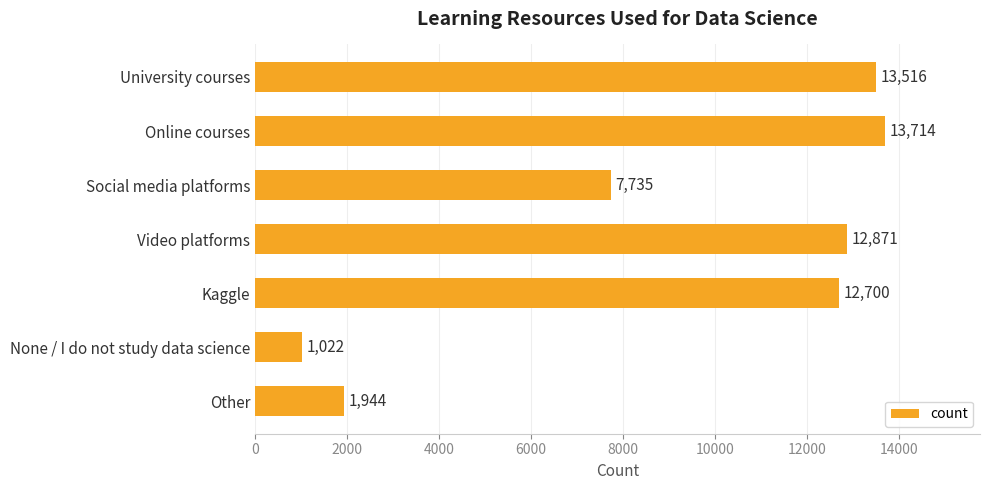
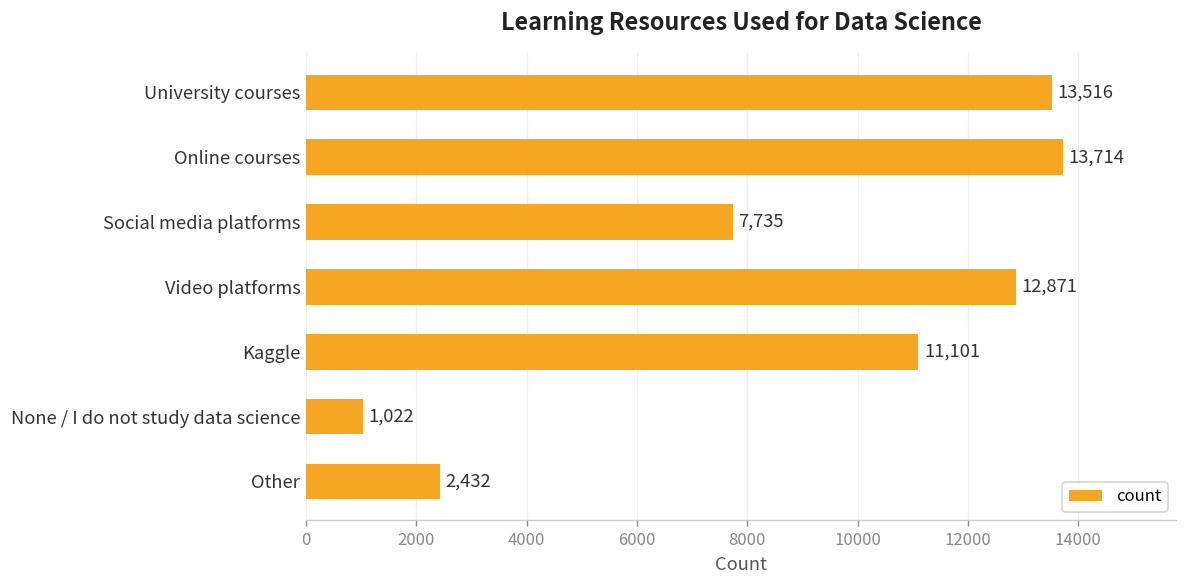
Kaggle: 12,700 -> 11,101
Other: 1,944 -> 2,432
